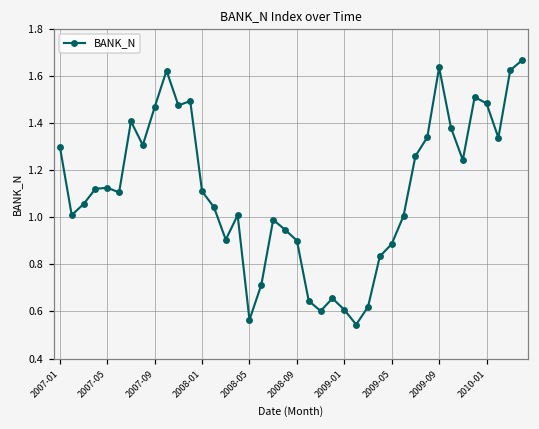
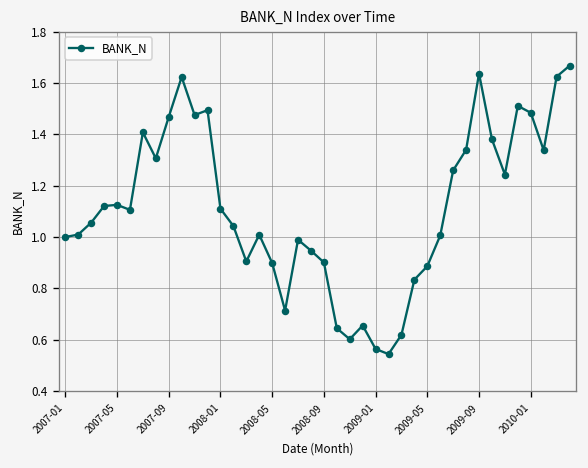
2007-01: 1.3 -> 1.0
2008-05: 0.56 -> 0.90
2009-01: 0.61 -> 0.56
